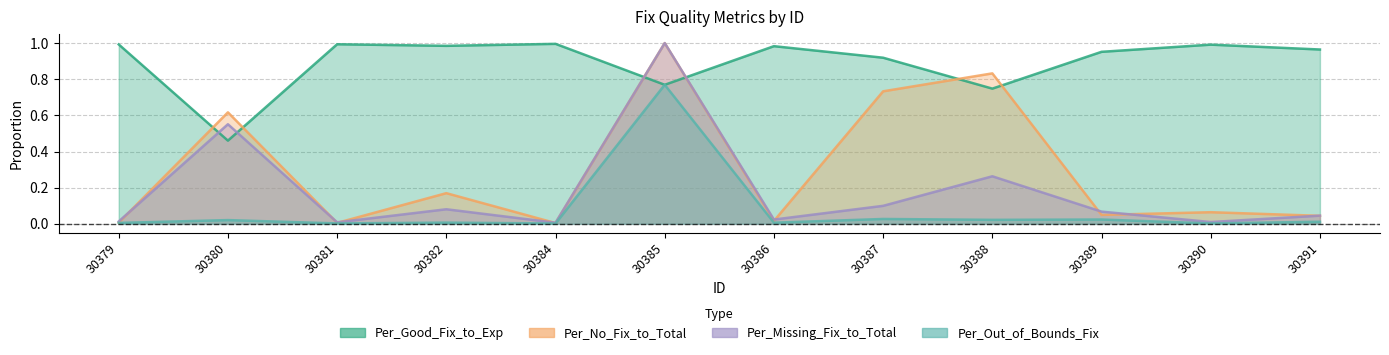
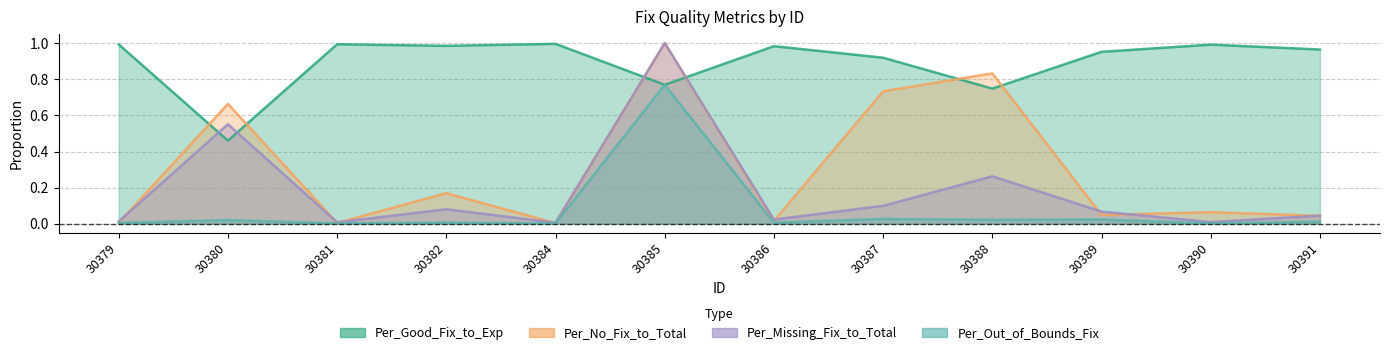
Per_No_Fix_to_Total, 30380: 0.62 -> 0.66
